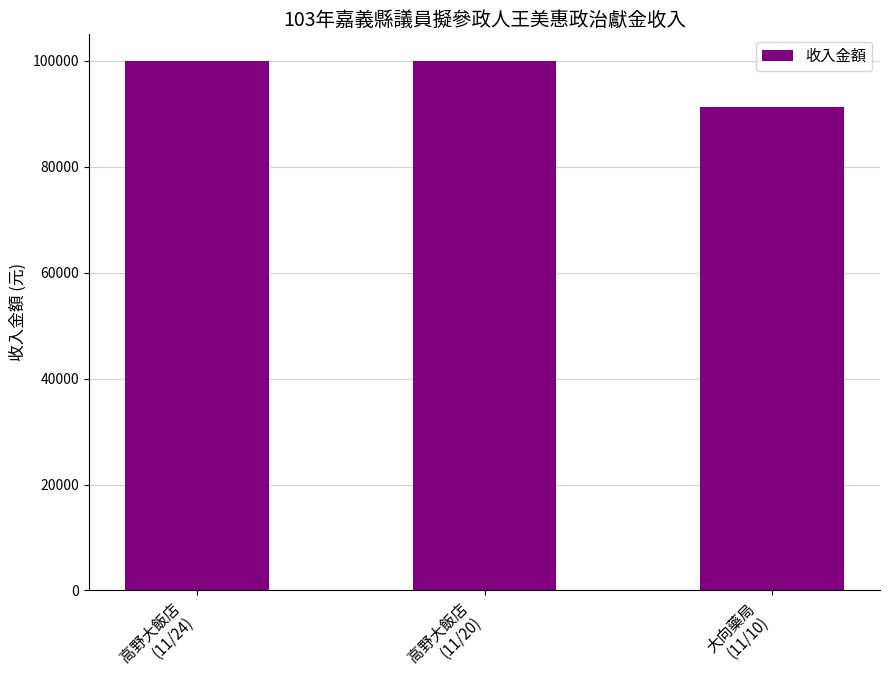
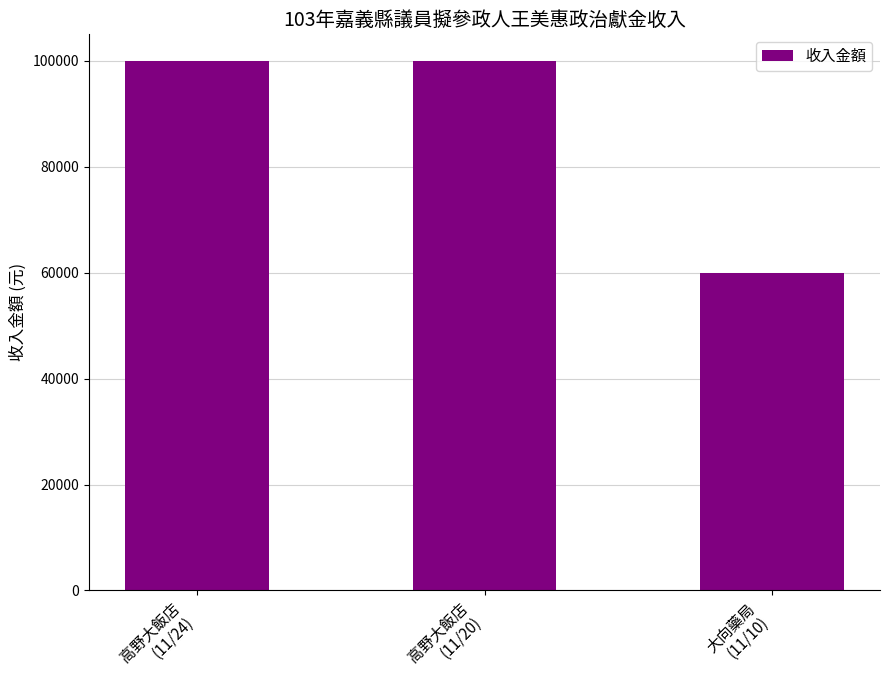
大向藥局 (11/10): 91000 -> 60000
